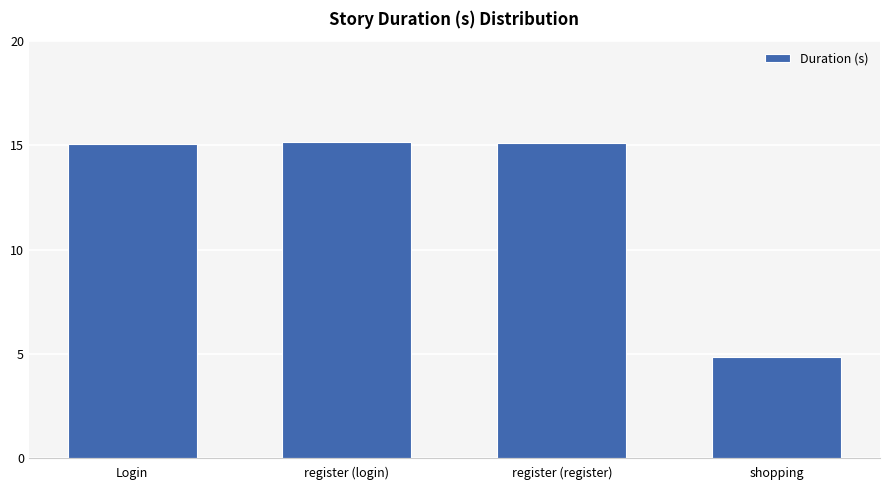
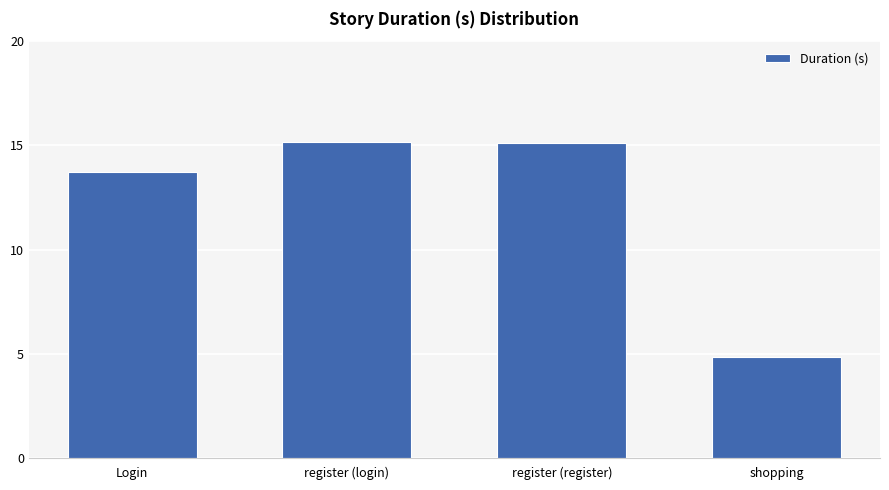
Login: 15.1 -> 13.8
